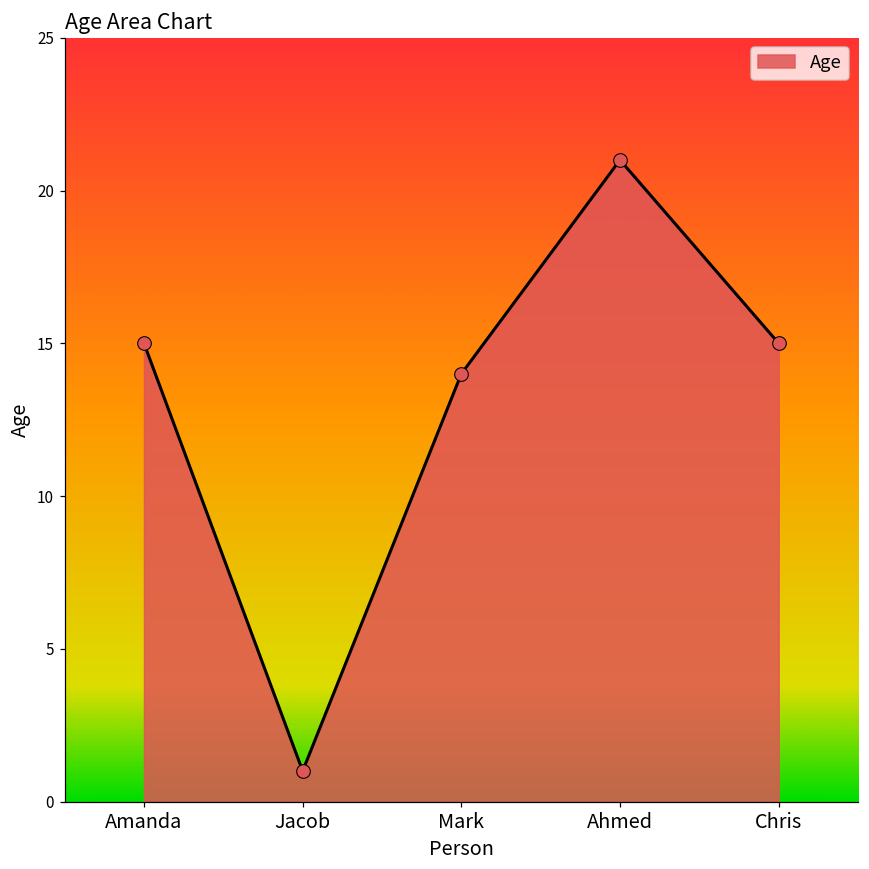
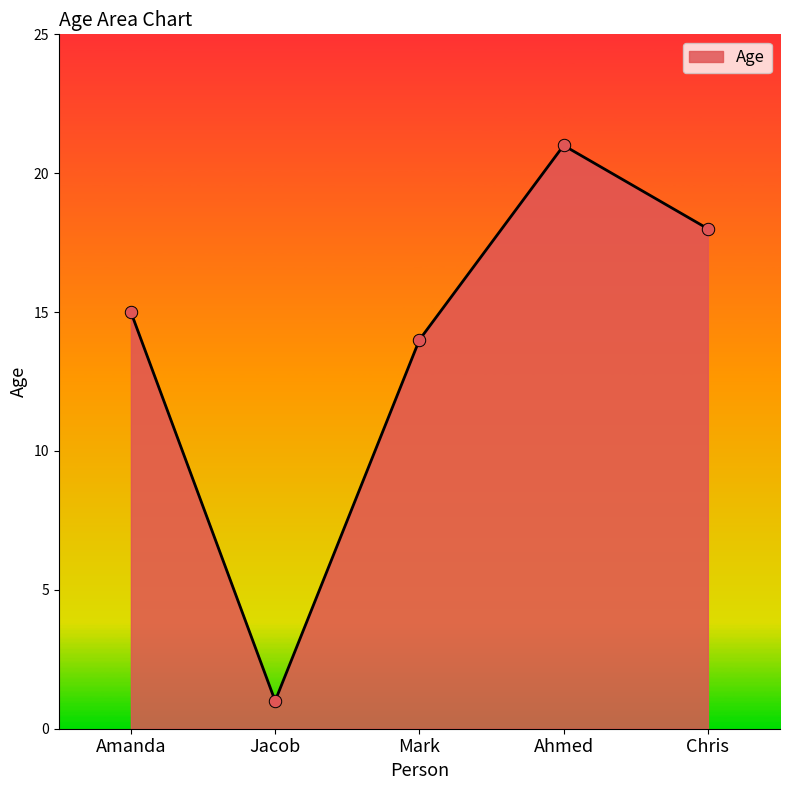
Chris: 15 -> 18
